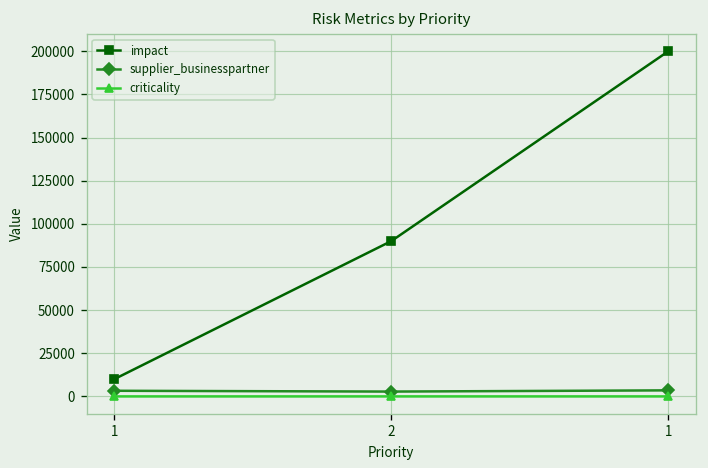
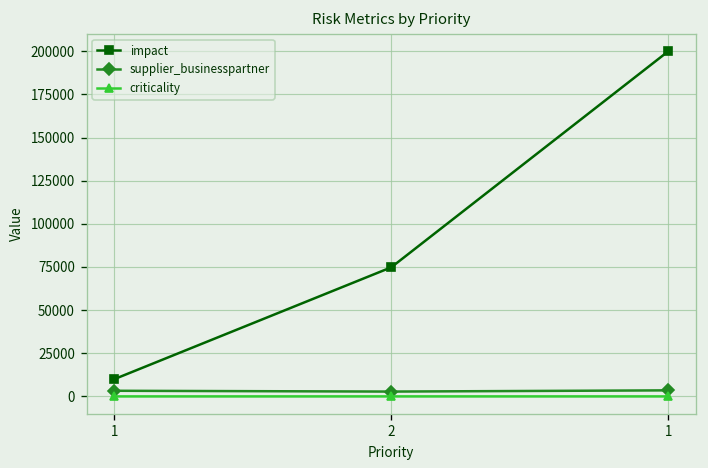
impact, 2: 90000 -> 75000
